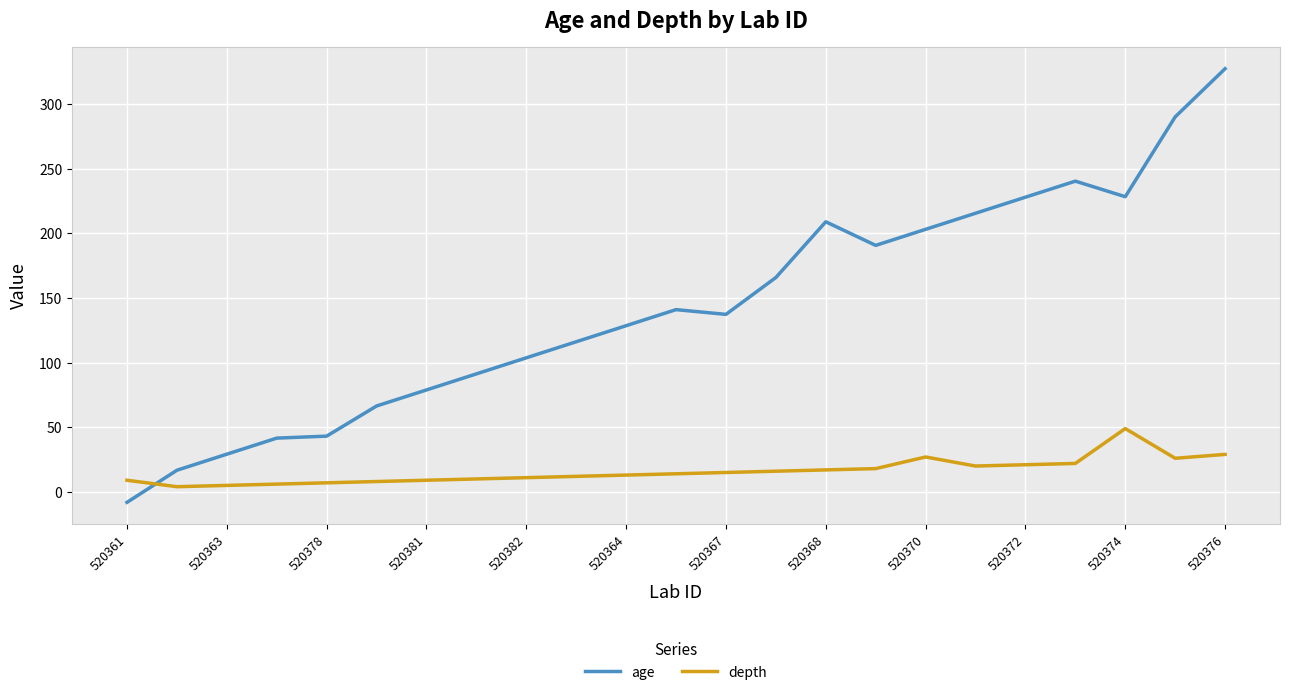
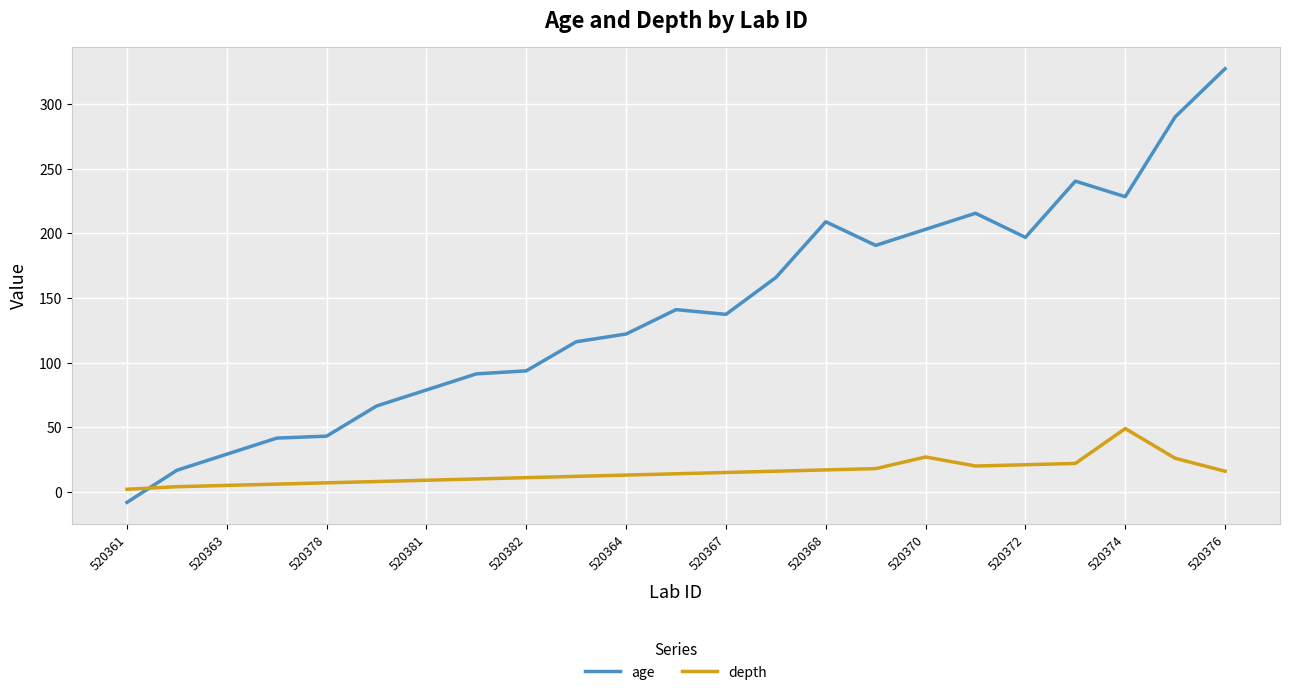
depth, 520361: 9 -> 2
age, 520382: 104 -> 94
age, 520364: 129 -> 122
age, 520372: 228 -> 197
depth, 520376: 29 -> 16
